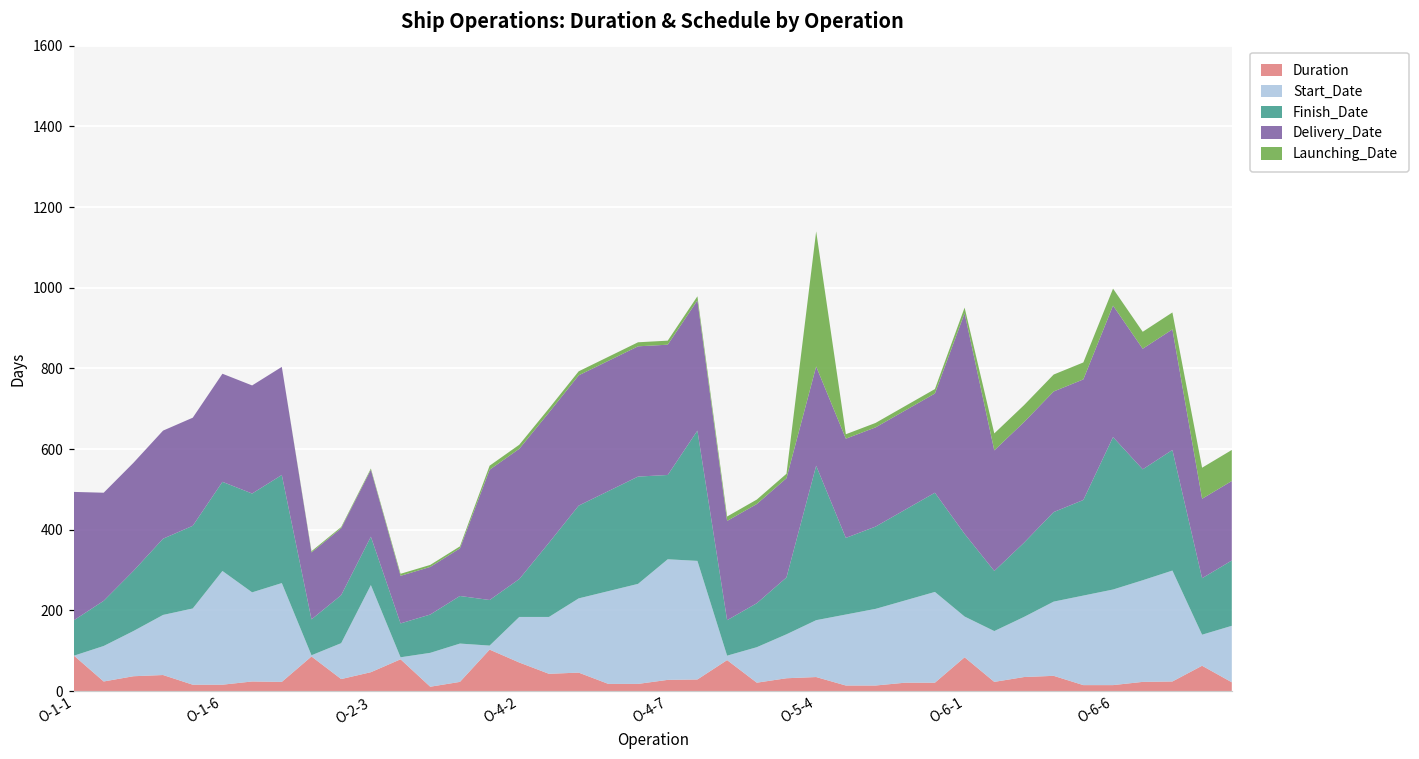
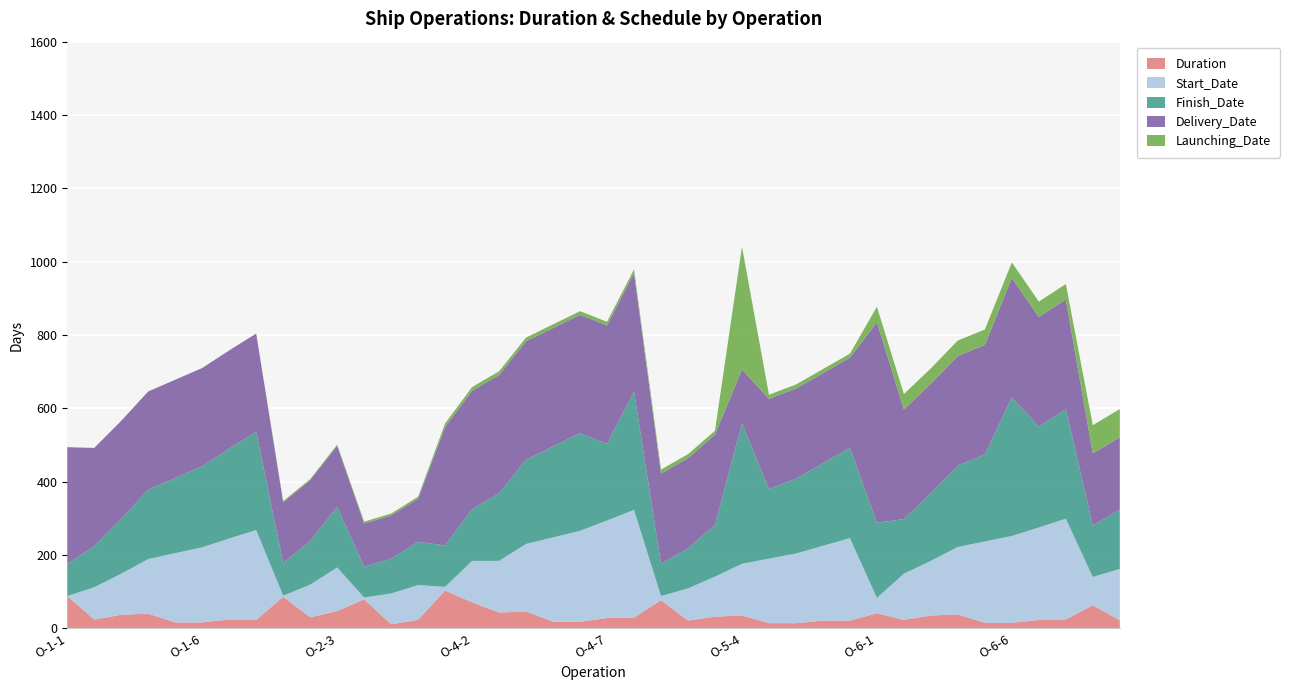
Start_Date, O-1-6: 280 -> 210
Start_Date, O-2-3: 220 -> 120
Finish_Date, O-2-3: 120 -> 170
Finish_Date, O-4-2: 90 -> 140
Start_Date, O-4-7: 300 -> 270
Delivery_Date, O-5-4: 250 -> 150
Duration, O-6-1: 80 -> 40
Start_Date, O-6-1: 100 -> 40
Launching_Date, O-6-1: 10 -> 40
